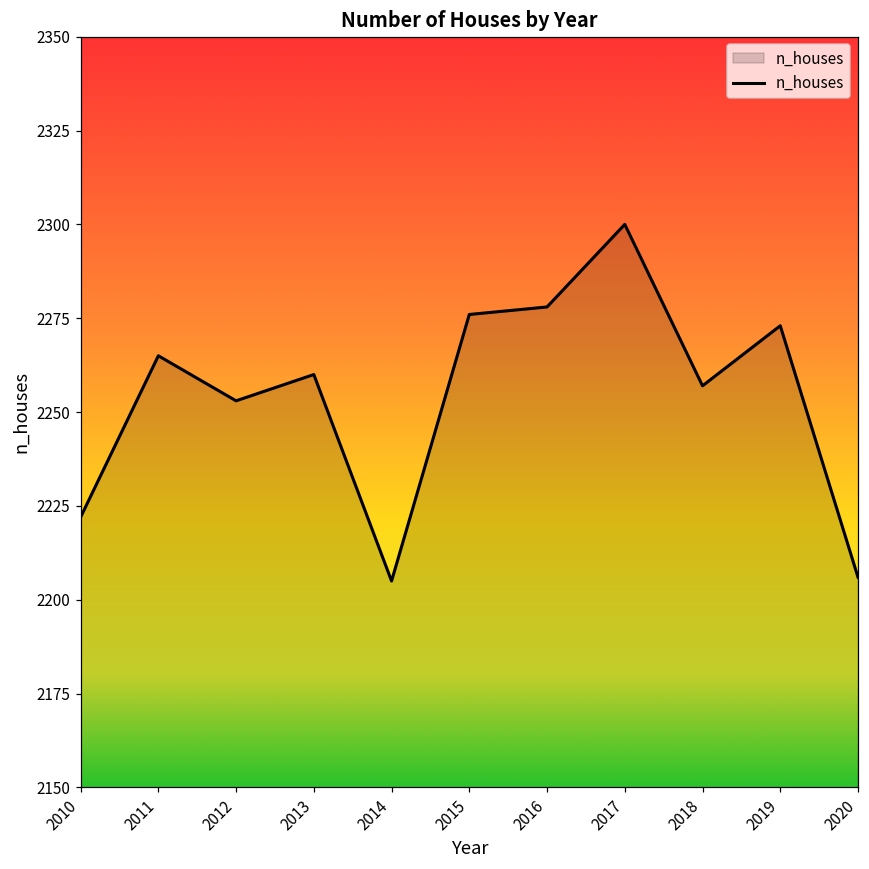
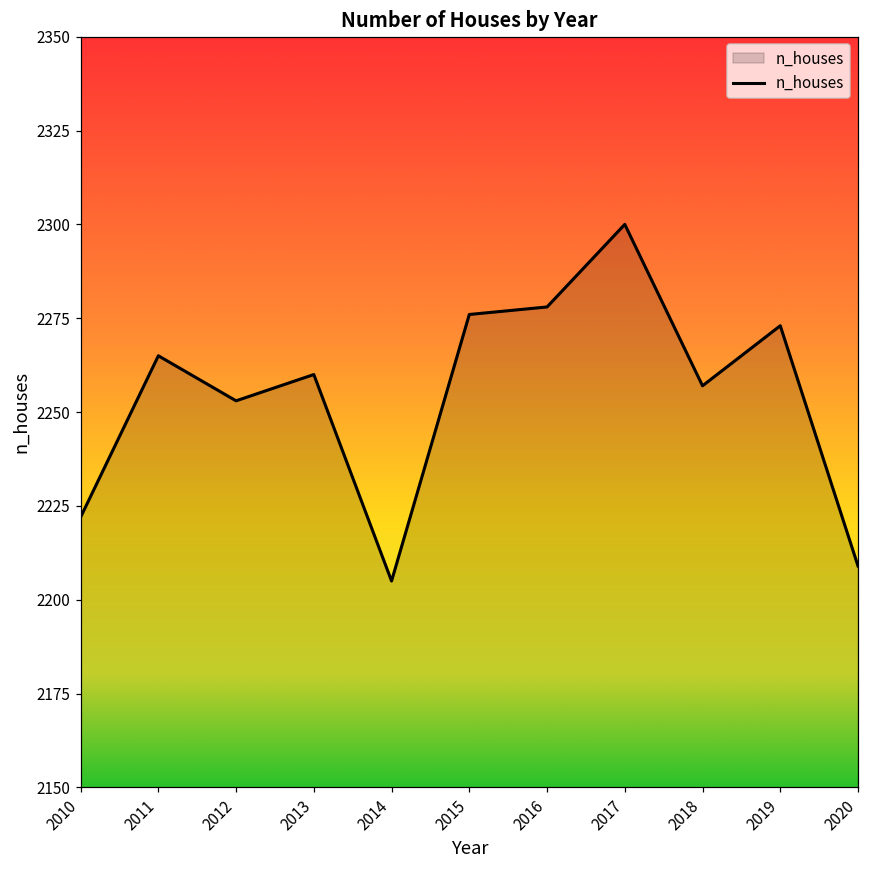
2020: 2206 -> 2209
